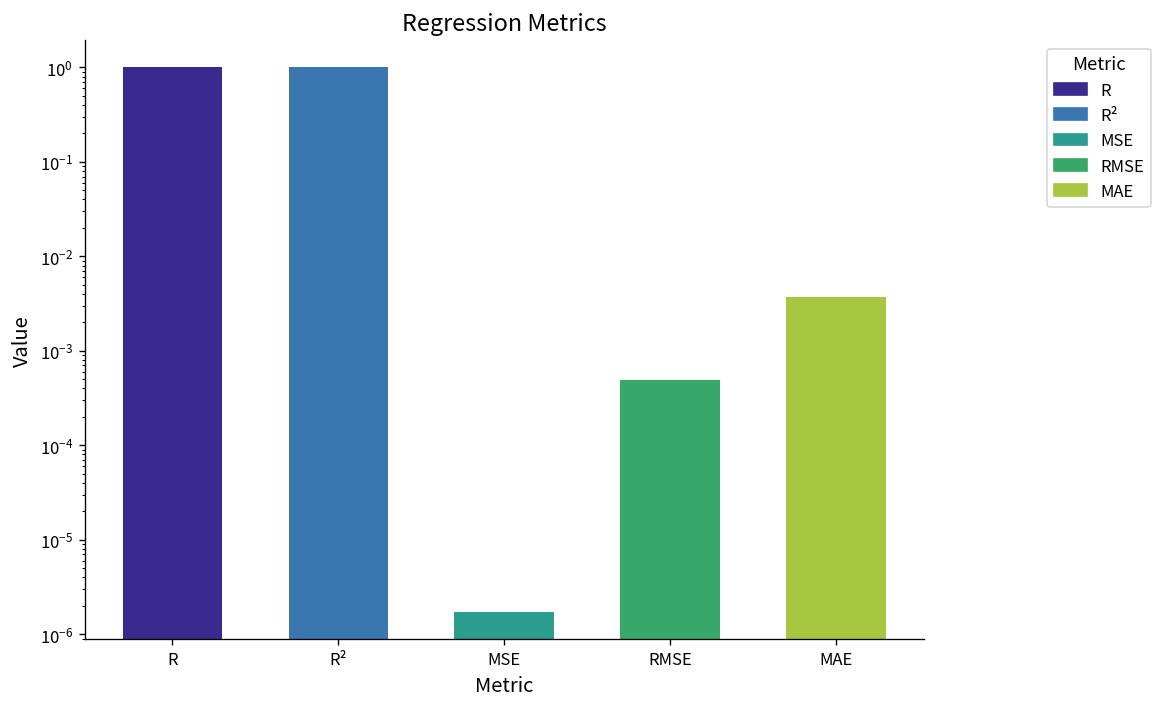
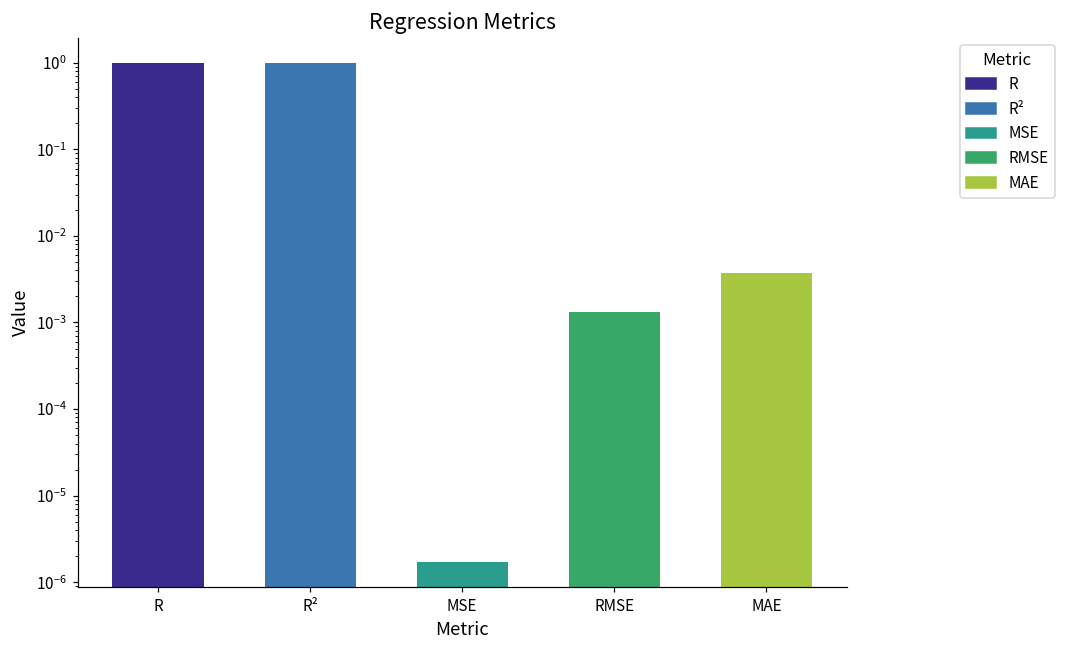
RMSE: 0.0005 -> 0.0013
